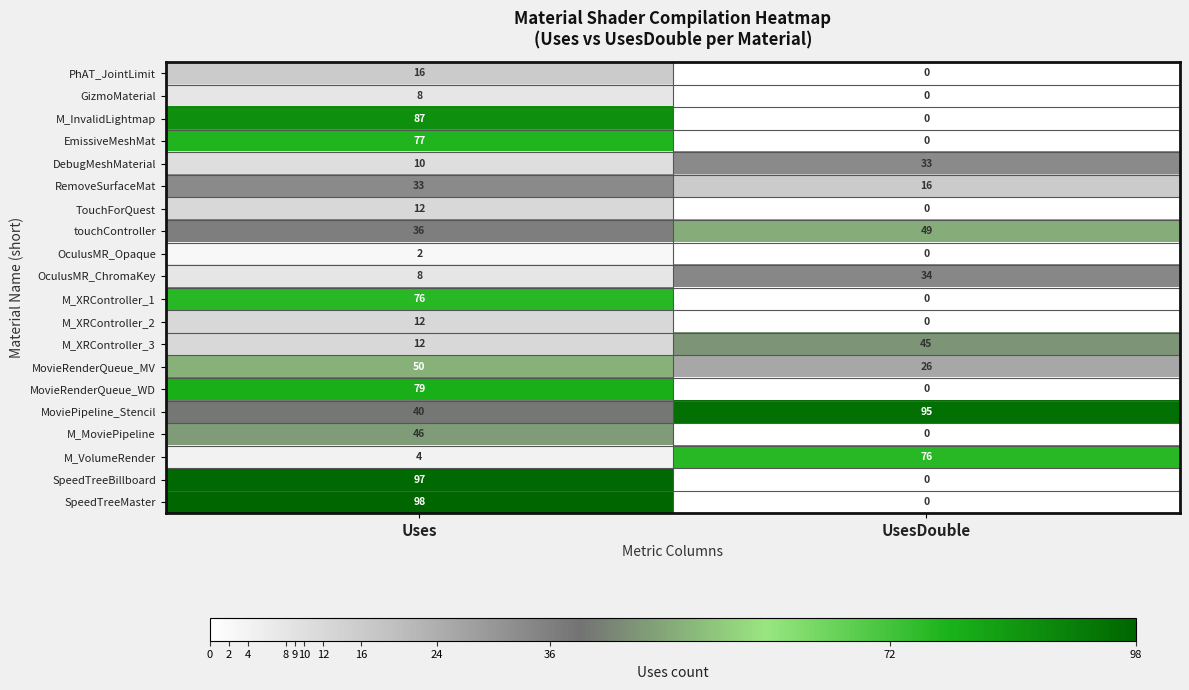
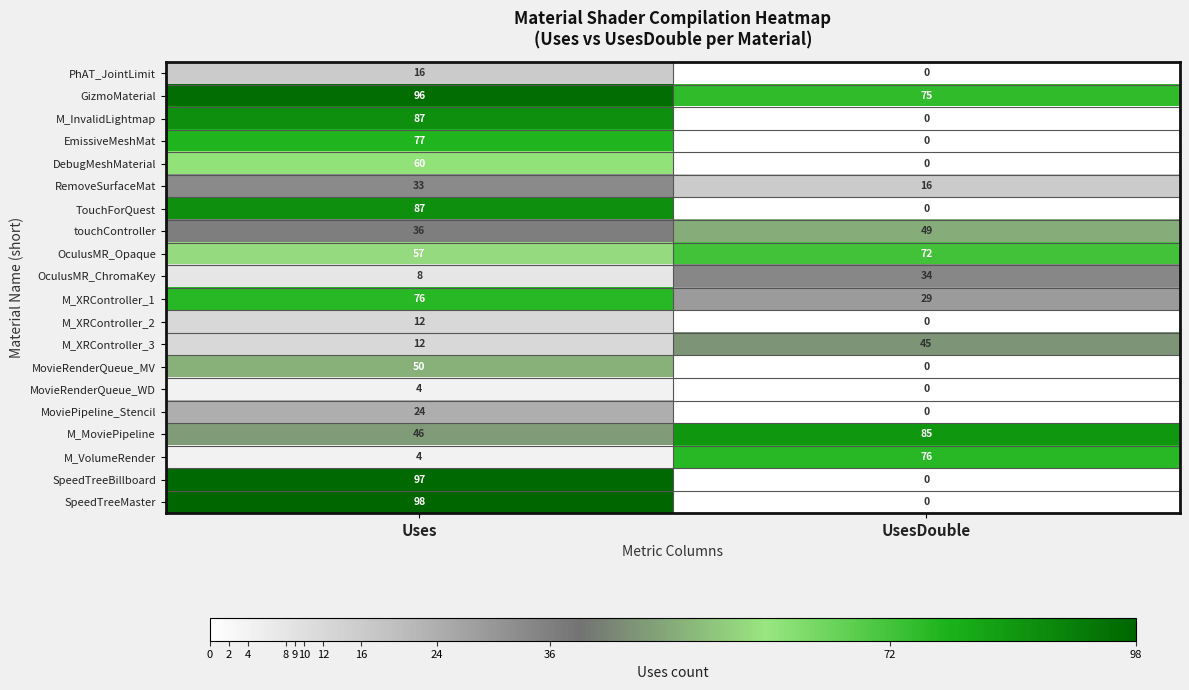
GizmoMaterial, Uses: 8 -> 96
GizmoMaterial, UsesDouble: 0 -> 75
DebugMeshMaterial, Uses: 10 -> 60
DebugMeshMaterial, UsesDouble: 33 -> 0
TouchForQuest, Uses: 12 -> 87
OculusMR_Opaque, Uses: 2 -> 57
OculusMR_Opaque, UsesDouble: 0 -> 72
M_XRController_1, UsesDouble: 0 -> 29
MovieRenderQueue_MV, UsesDouble: 26 -> 0
MovieRenderQueue_WD, Uses: 79 -> 4
MoviePipeline_Stencil, Uses: 40 -> 24
MoviePipeline_Stencil, UsesDouble: 95 -> 0
M_MoviePipeline, UsesDouble: 0 -> 85
